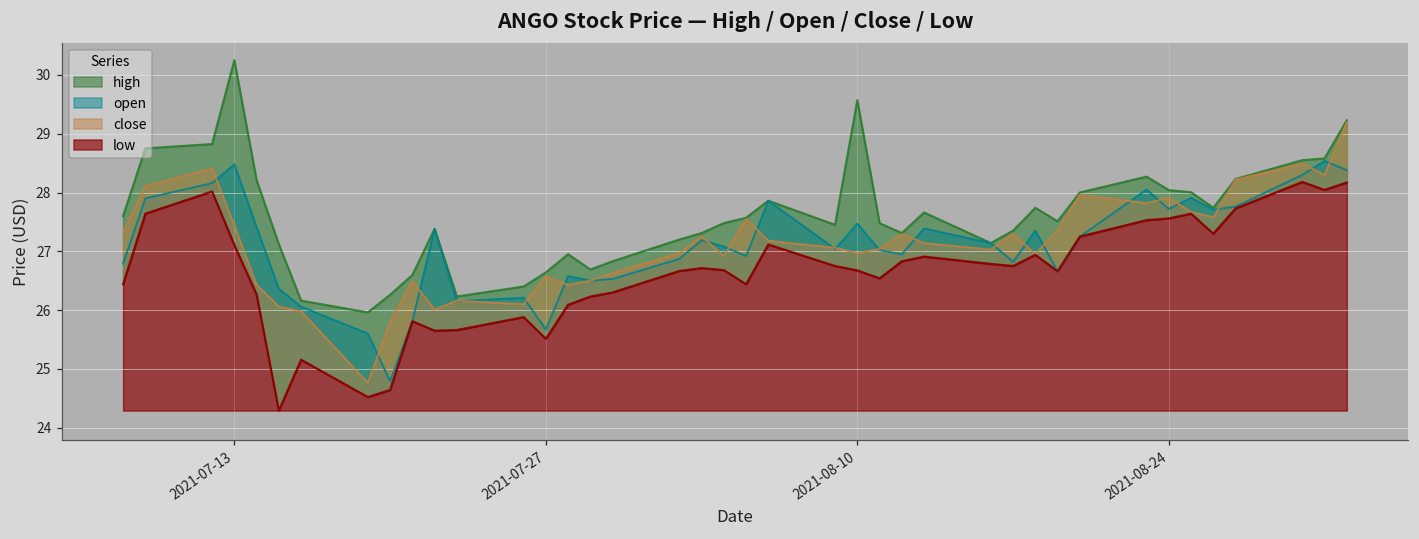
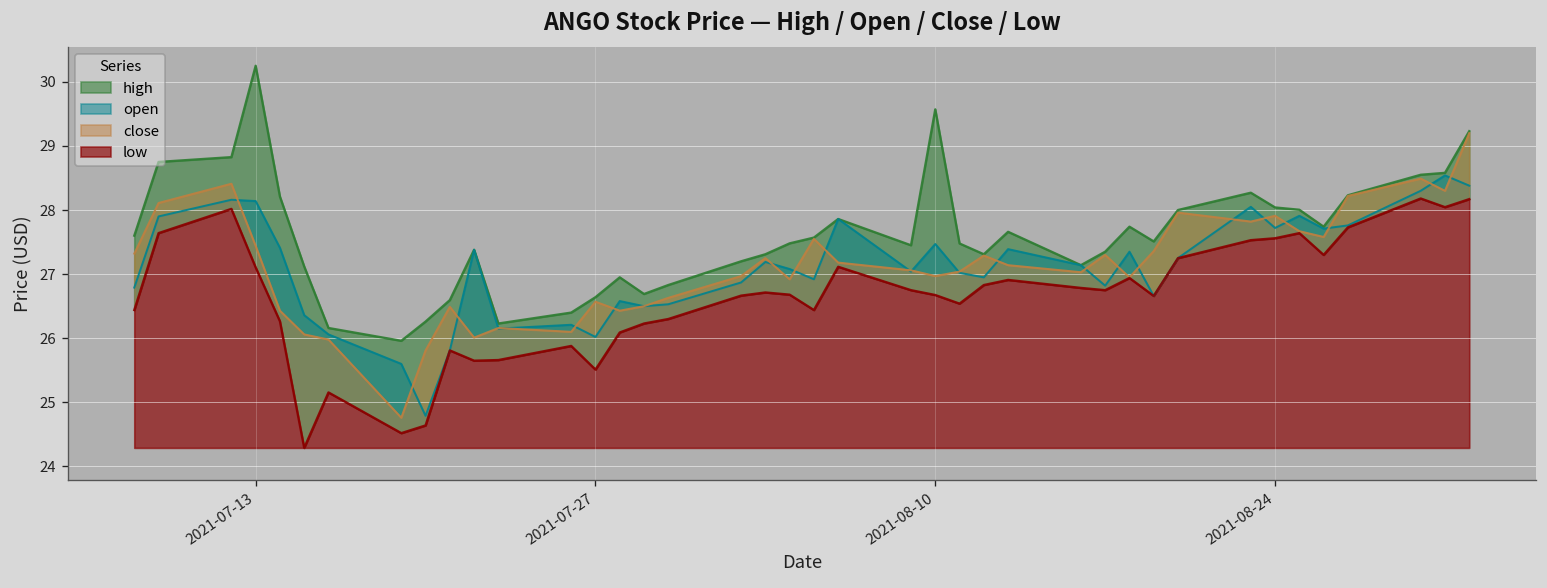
open, 2021-07-13: 28.5 -> 28.1
open, 2021-07-27: 25.7 -> 26.0
